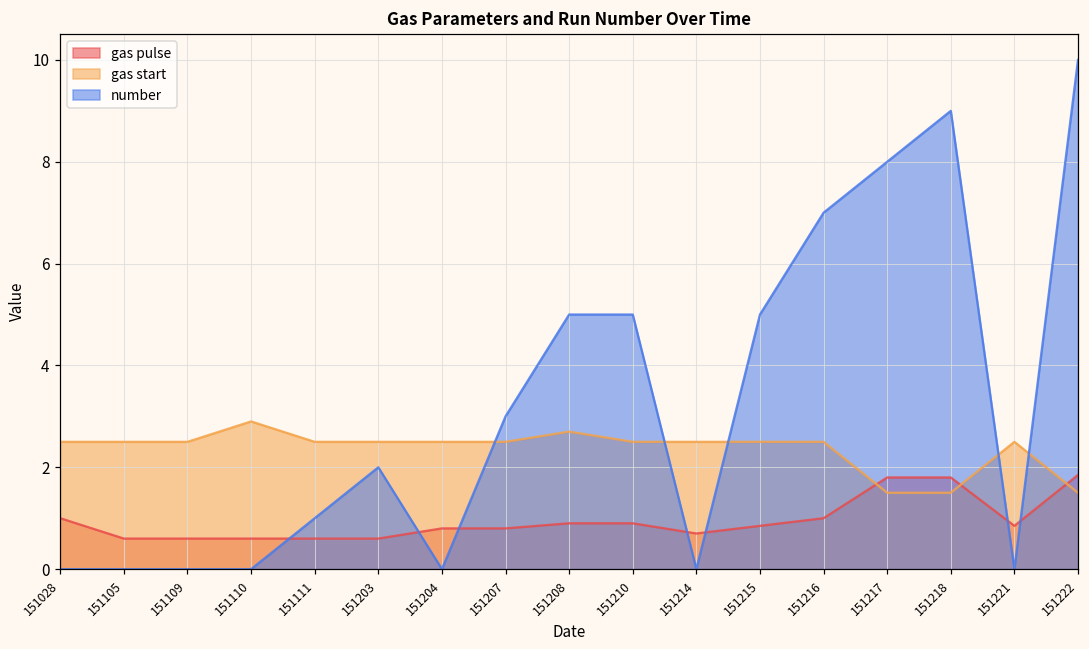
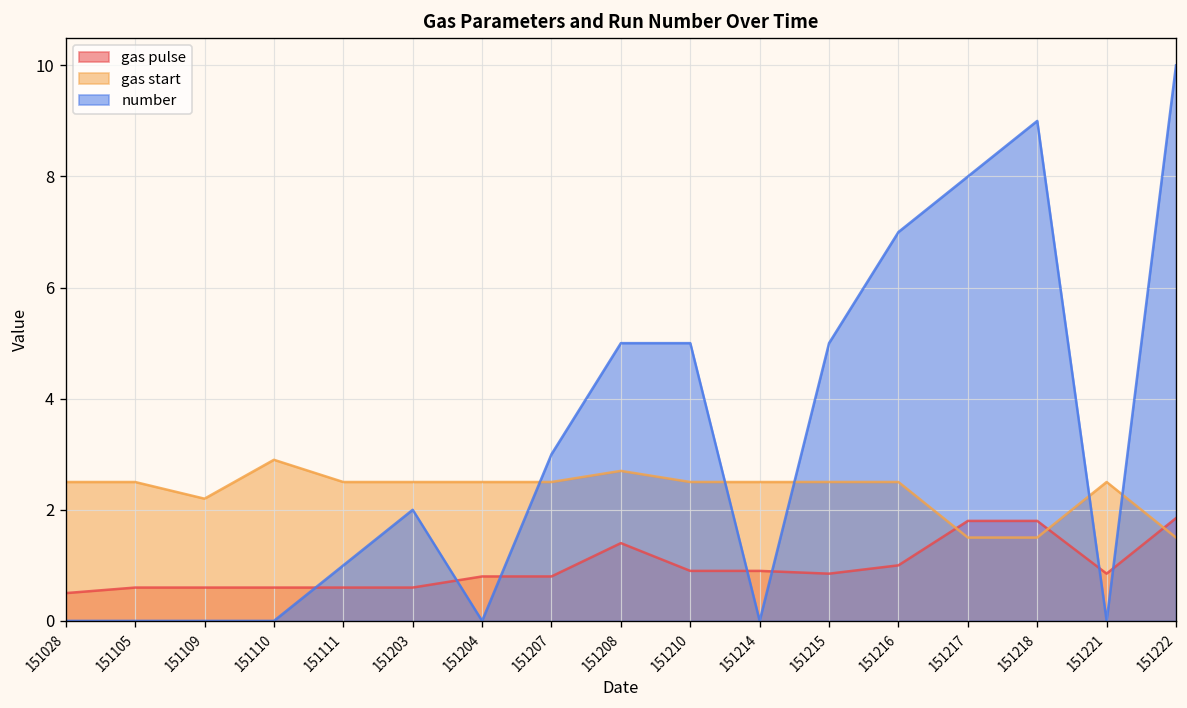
gas pulse, 151028: 1.0 -> 0.5
gas start, 151109: 2.5 -> 2.2
gas pulse, 151208: 0.9 -> 1.4
gas pulse, 151214: 0.7 -> 0.9
